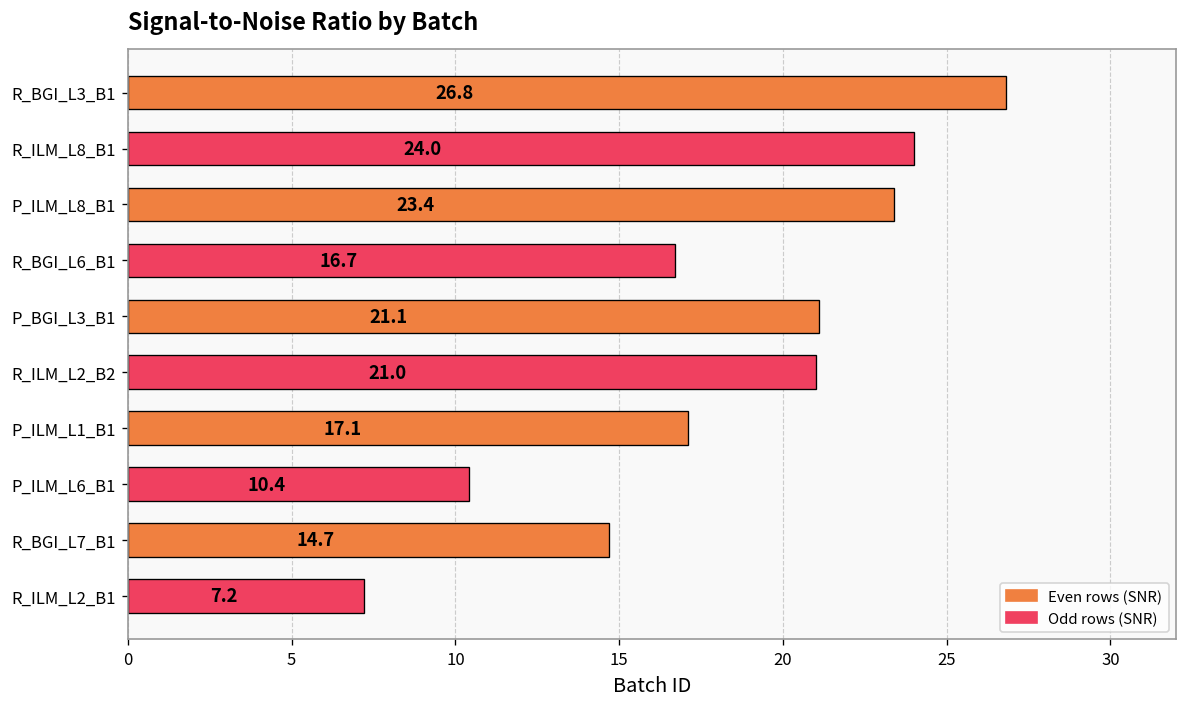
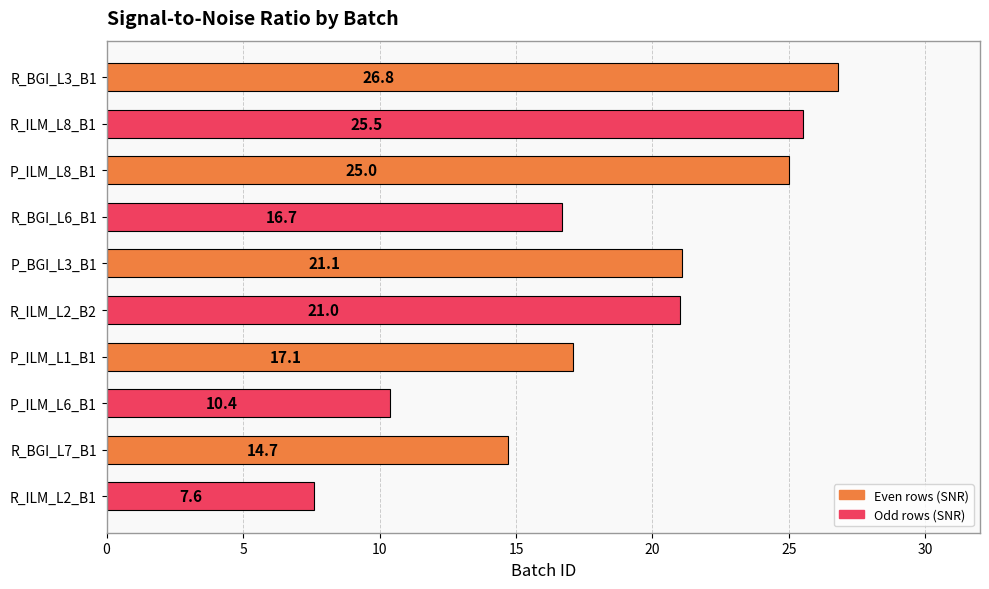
R_ILM_L8_B1: 24.0 -> 25.5
P_ILM_L8_B1: 23.4 -> 25.0
R_ILM_L2_B1: 7.2 -> 7.6
